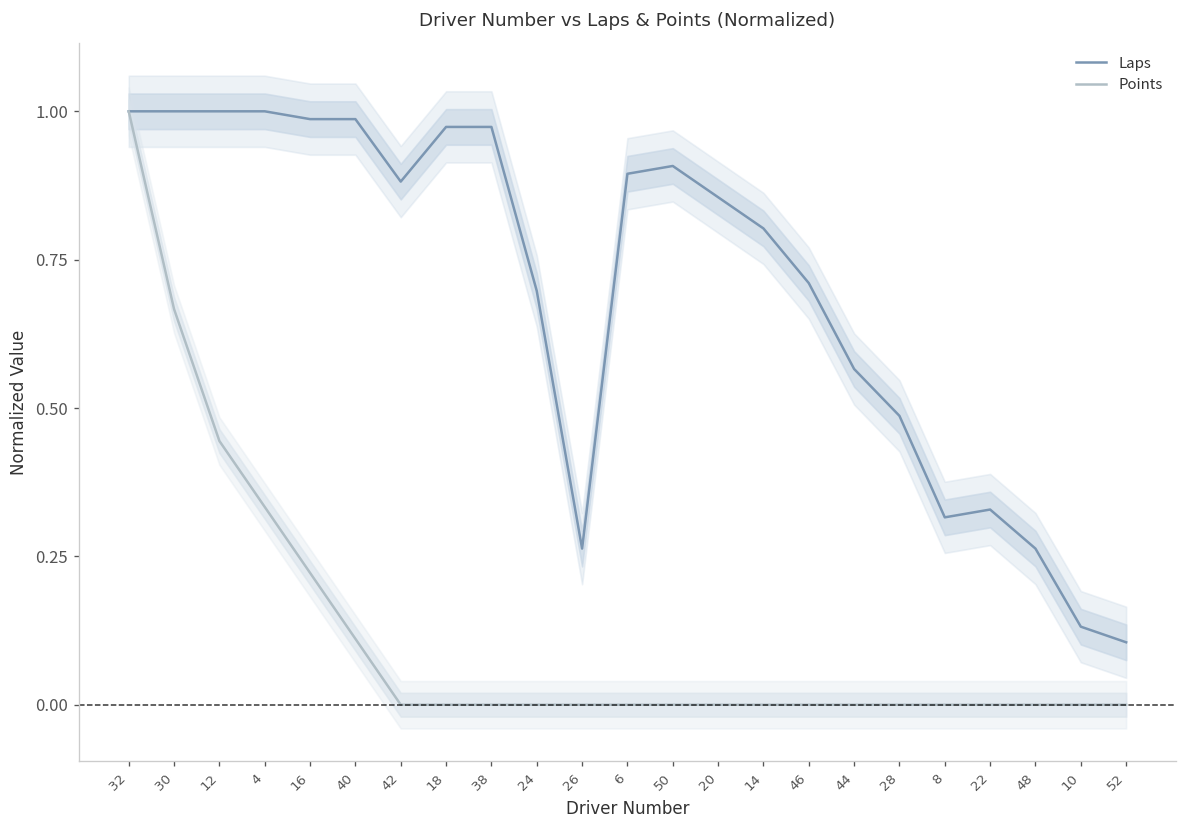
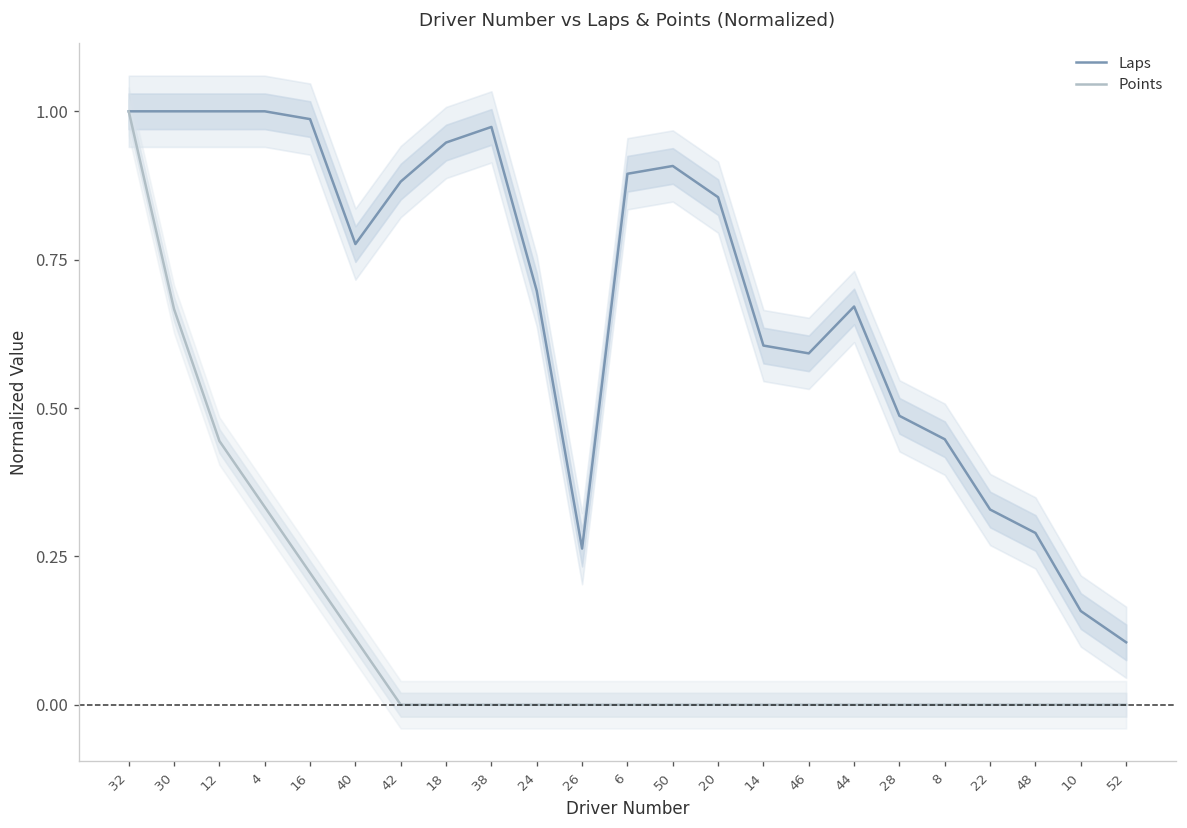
Laps, 40: 0.99 -> 0.78
Laps, 18: 0.97 -> 0.95
Laps, 14: 0.80 -> 0.61
Laps, 46: 0.71 -> 0.59
Laps, 44: 0.57 -> 0.67
Laps, 8: 0.32 -> 0.45
Laps, 48: 0.26 -> 0.29
Laps, 10: 0.13 -> 0.16
